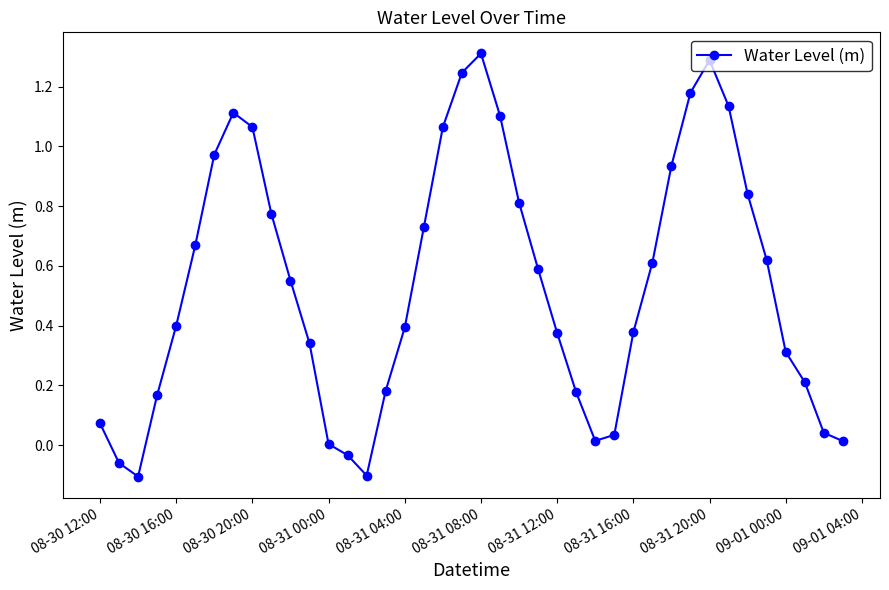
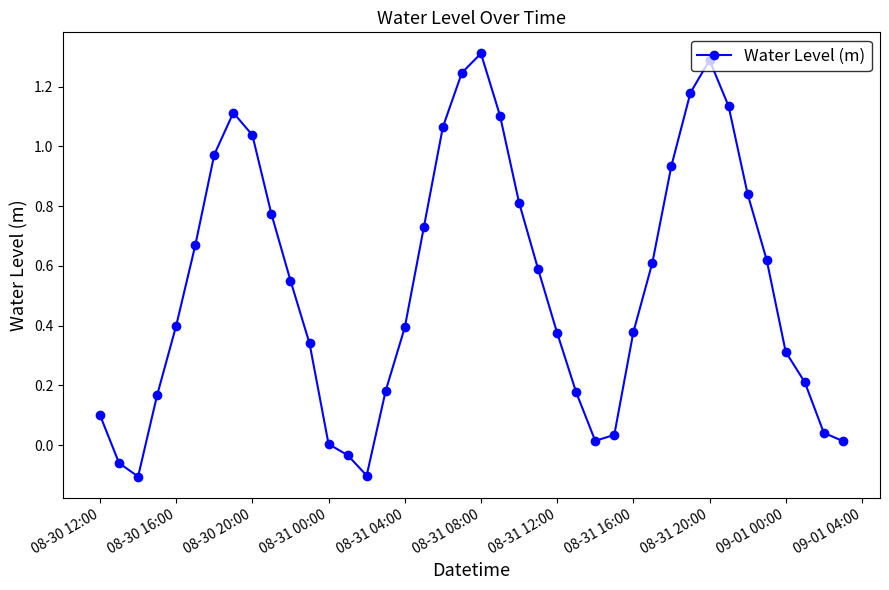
08-30 12:00: 0.07 -> 0.10
08-30 20:00: 1.07 -> 1.04
